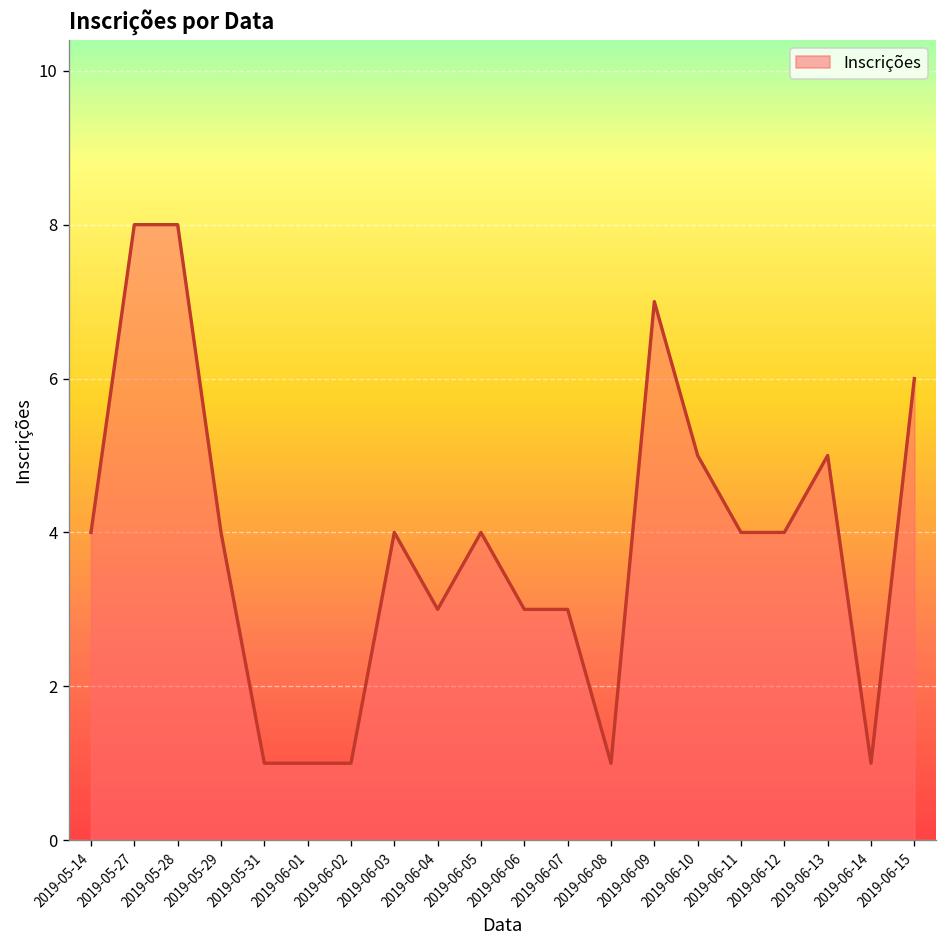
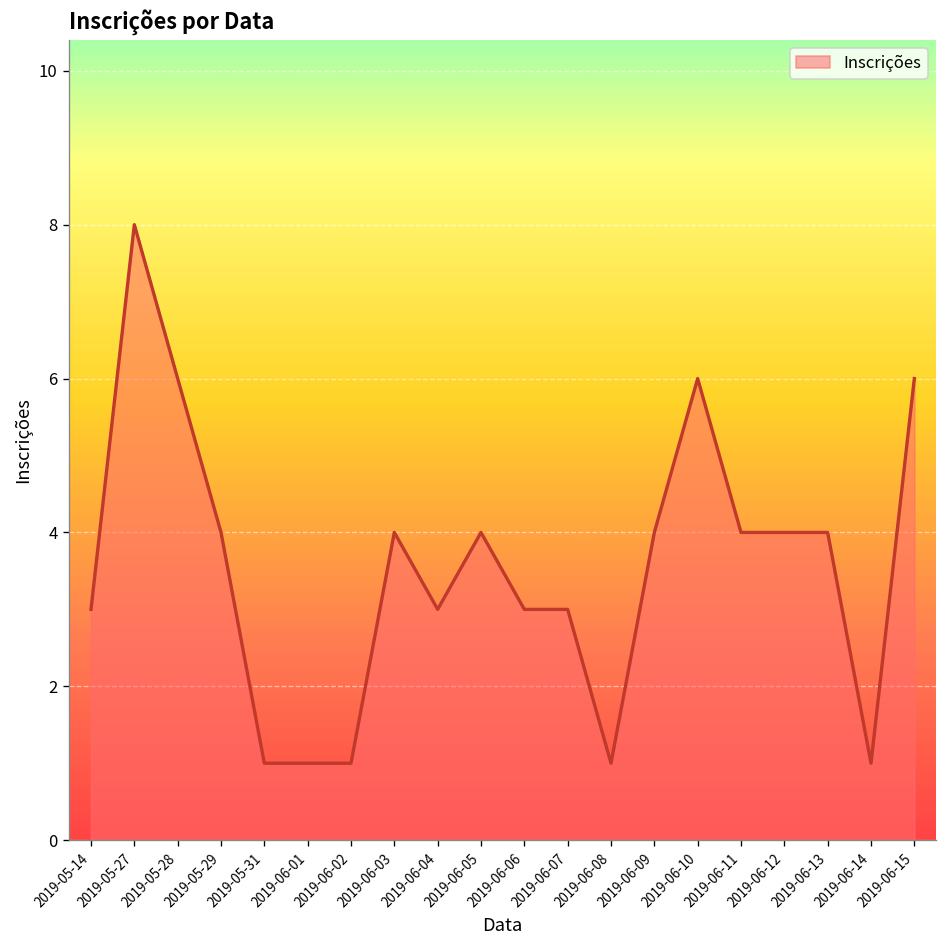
2019-05-14: 4 -> 3
2019-05-28: 8 -> 6
2019-06-09: 7 -> 4
2019-06-10: 5 -> 6
2019-06-13: 5 -> 4
